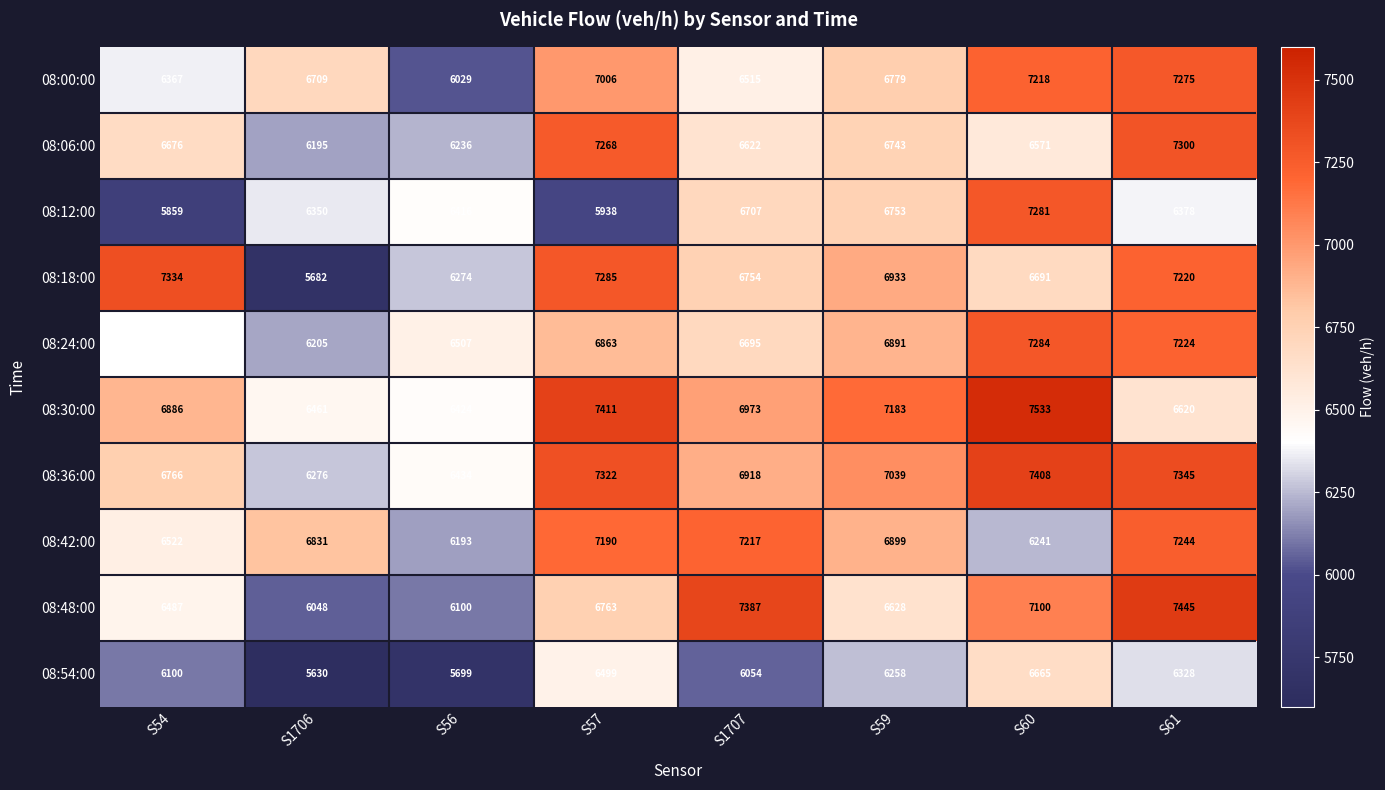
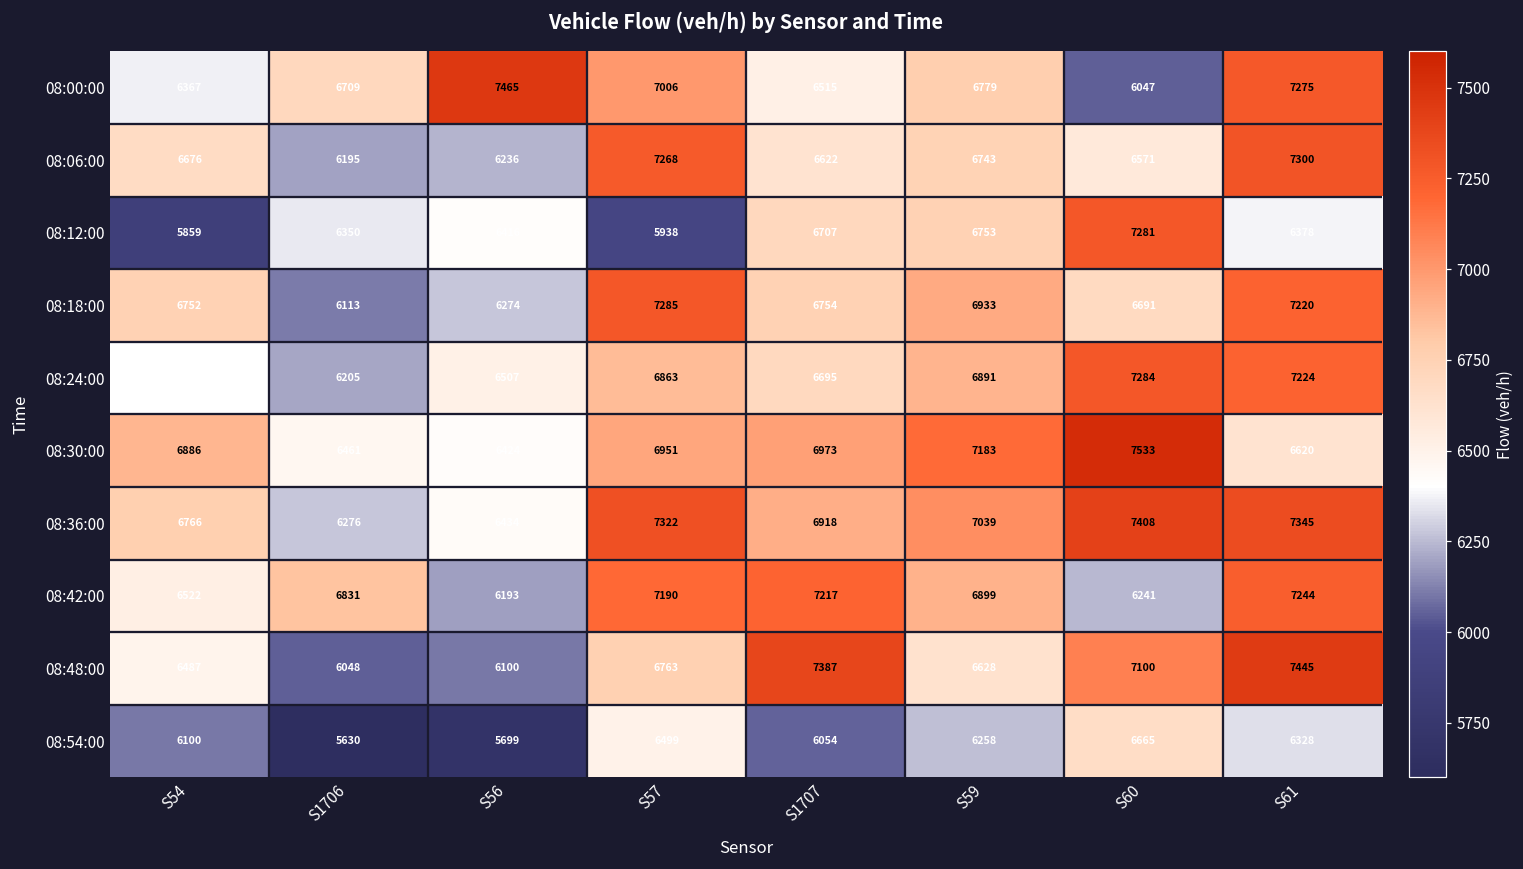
08:00:00, S56: 6029 -> 7465
08:00:00, S60: 7218 -> 6047
08:18:00, S54: 7334 -> 6752
08:18:00, S1706: 5682 -> 6113
08:30:00, S57: 7411 -> 6951
